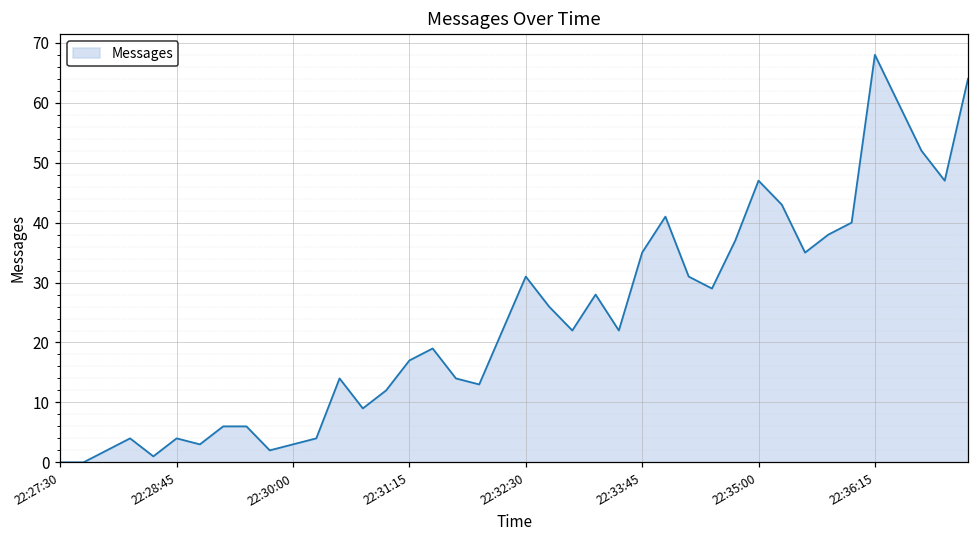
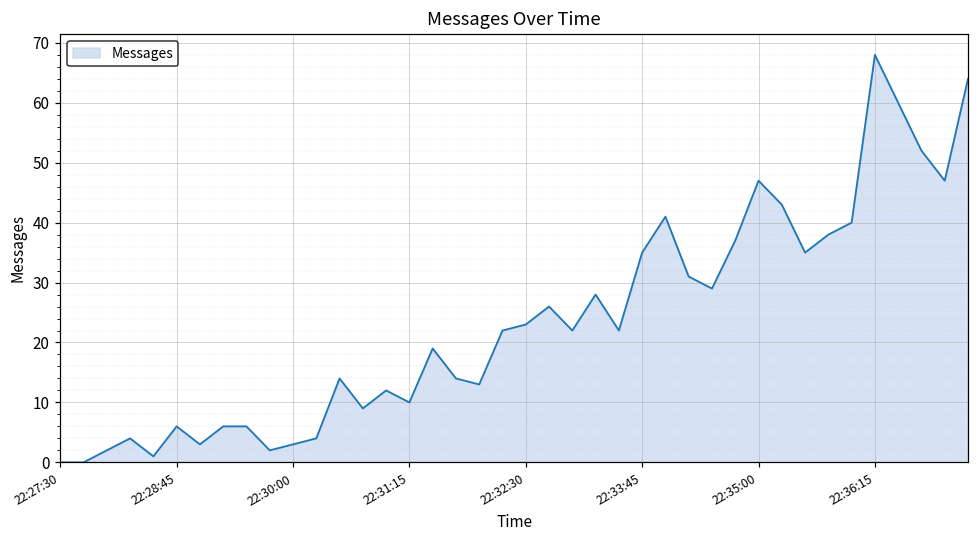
22:28:45: 4 -> 6
22:31:15: 17 -> 10
22:32:30: 31 -> 23
